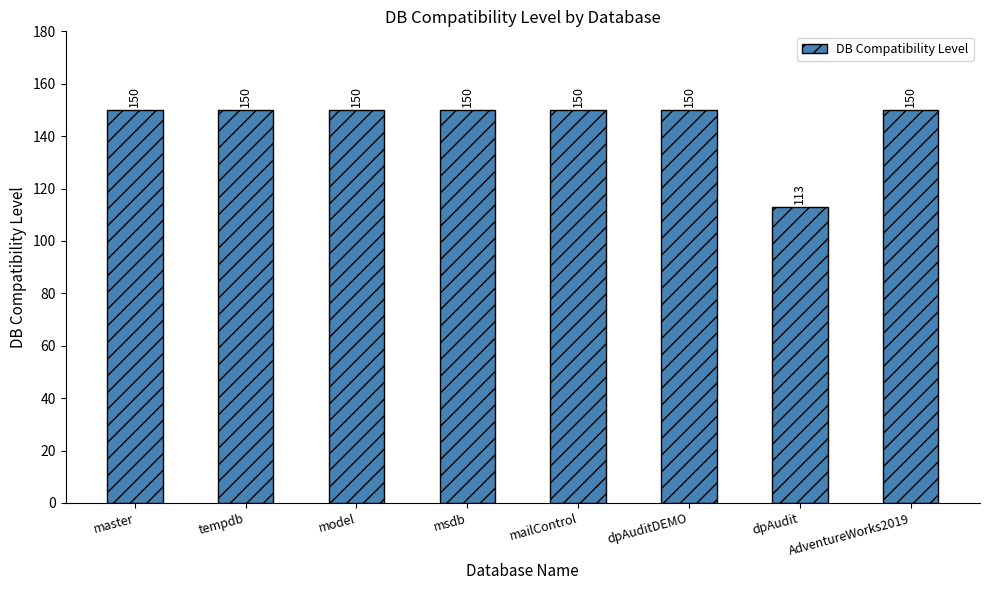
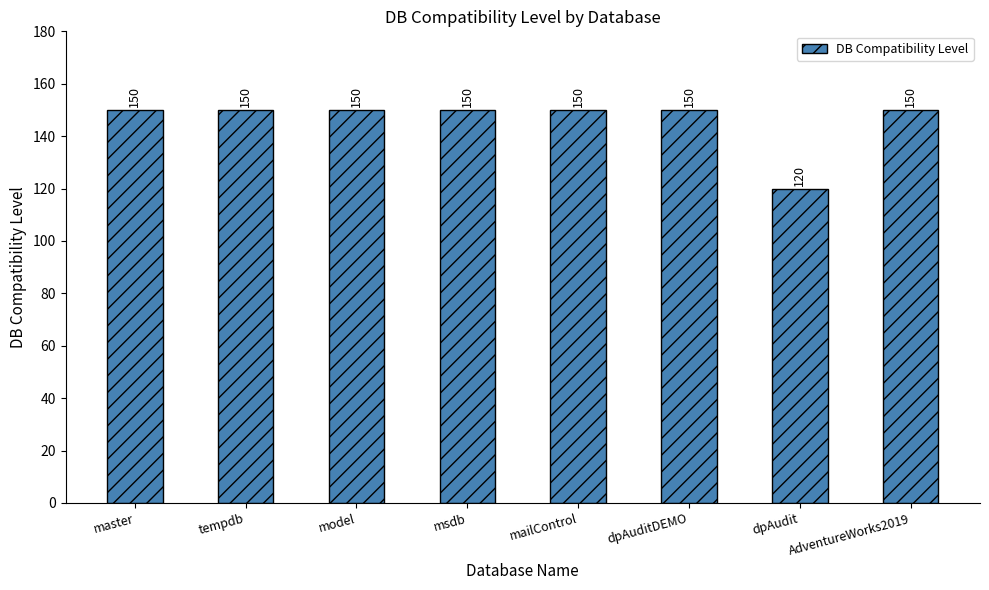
dpAudit: 113 -> 120
